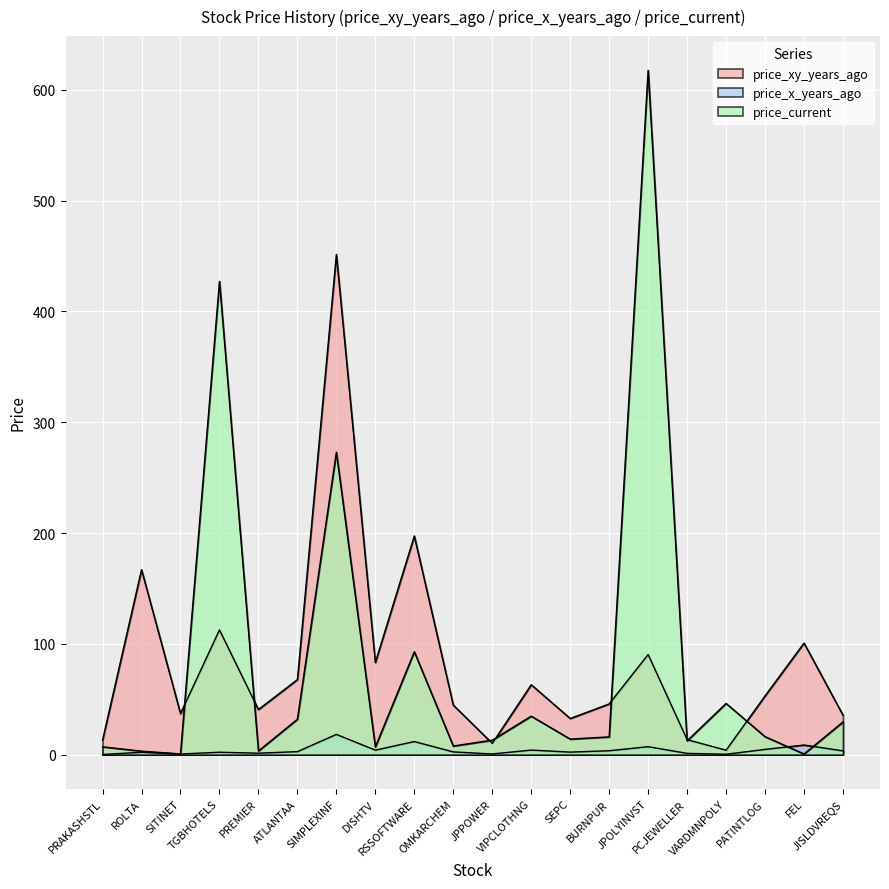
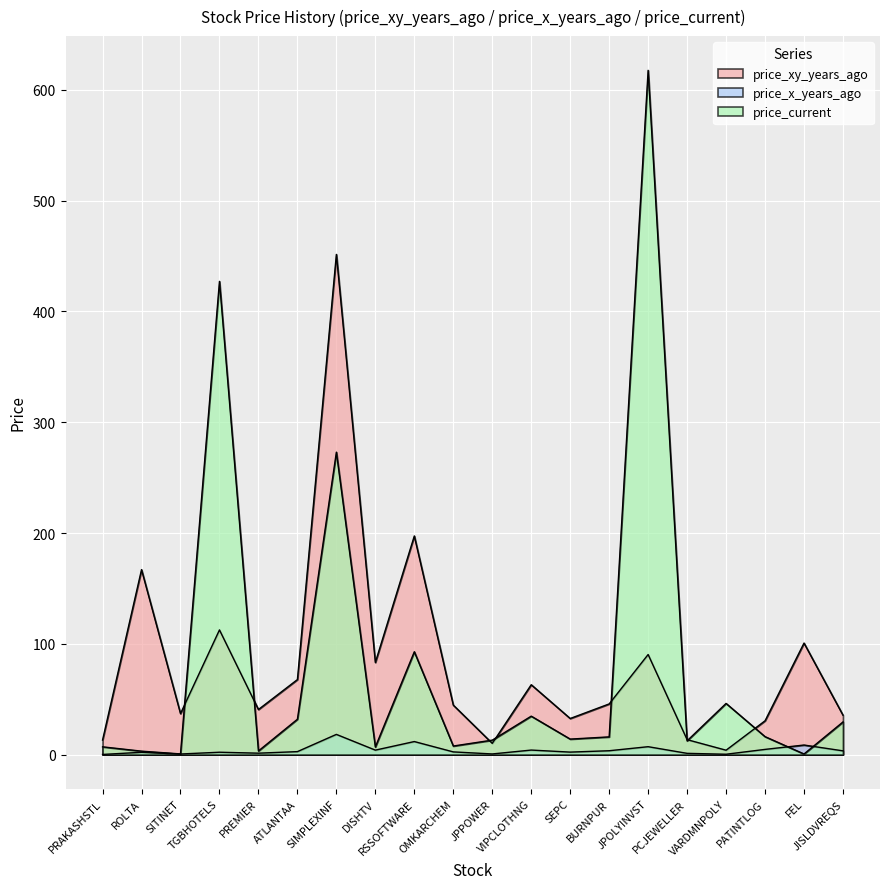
price_xy_years_ago, PATINTLOG: 53 -> 31
